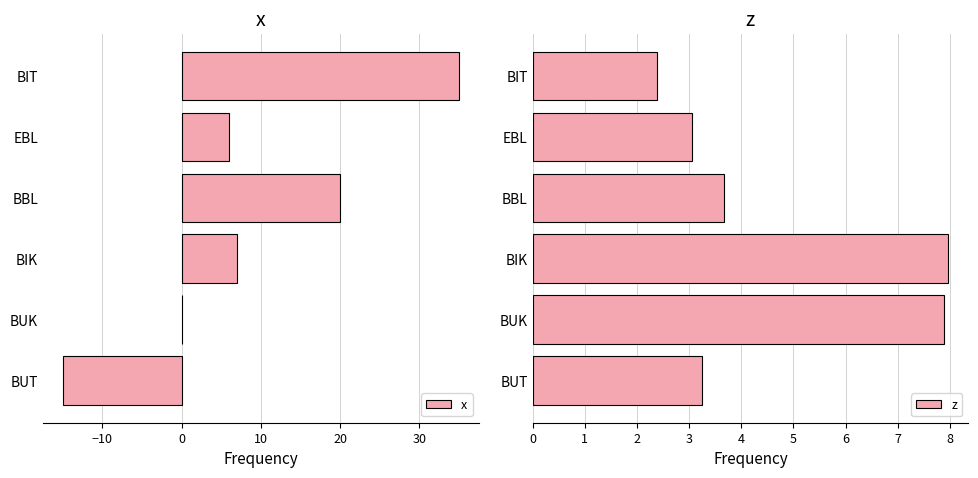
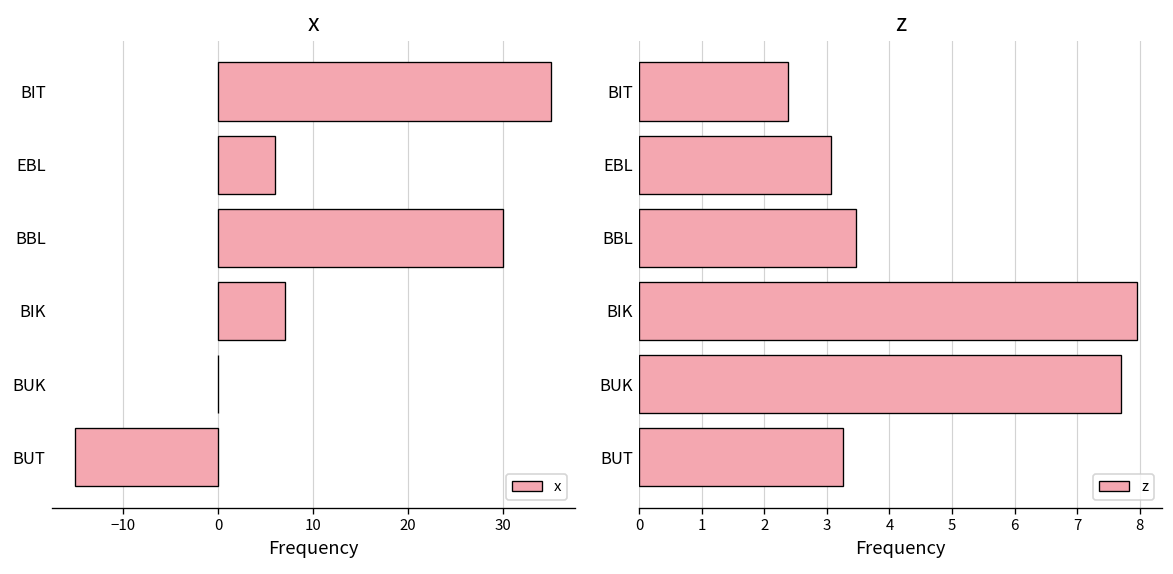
x, BBL: 20 -> 30
z, BBL: 3.7 -> 3.5
z, BUK: 7.9 -> 7.7
